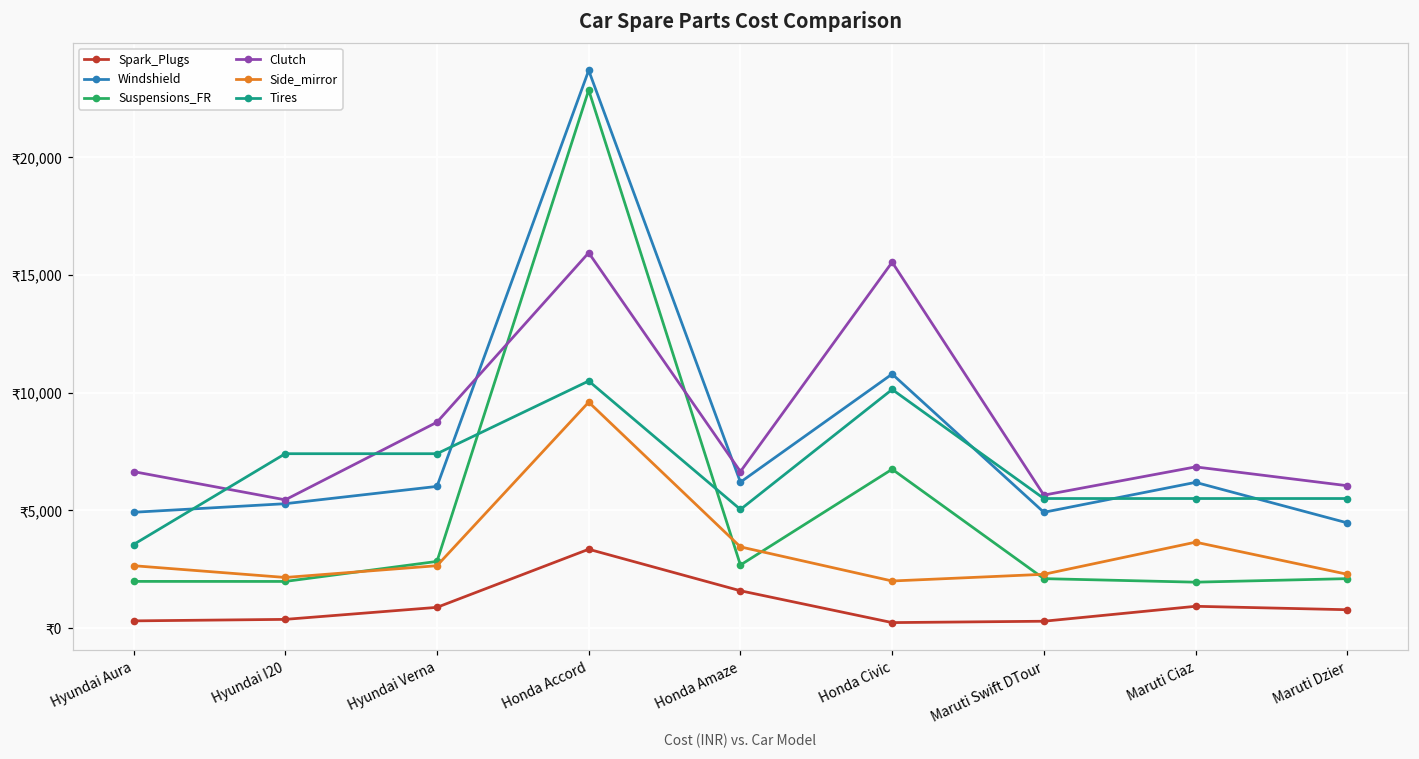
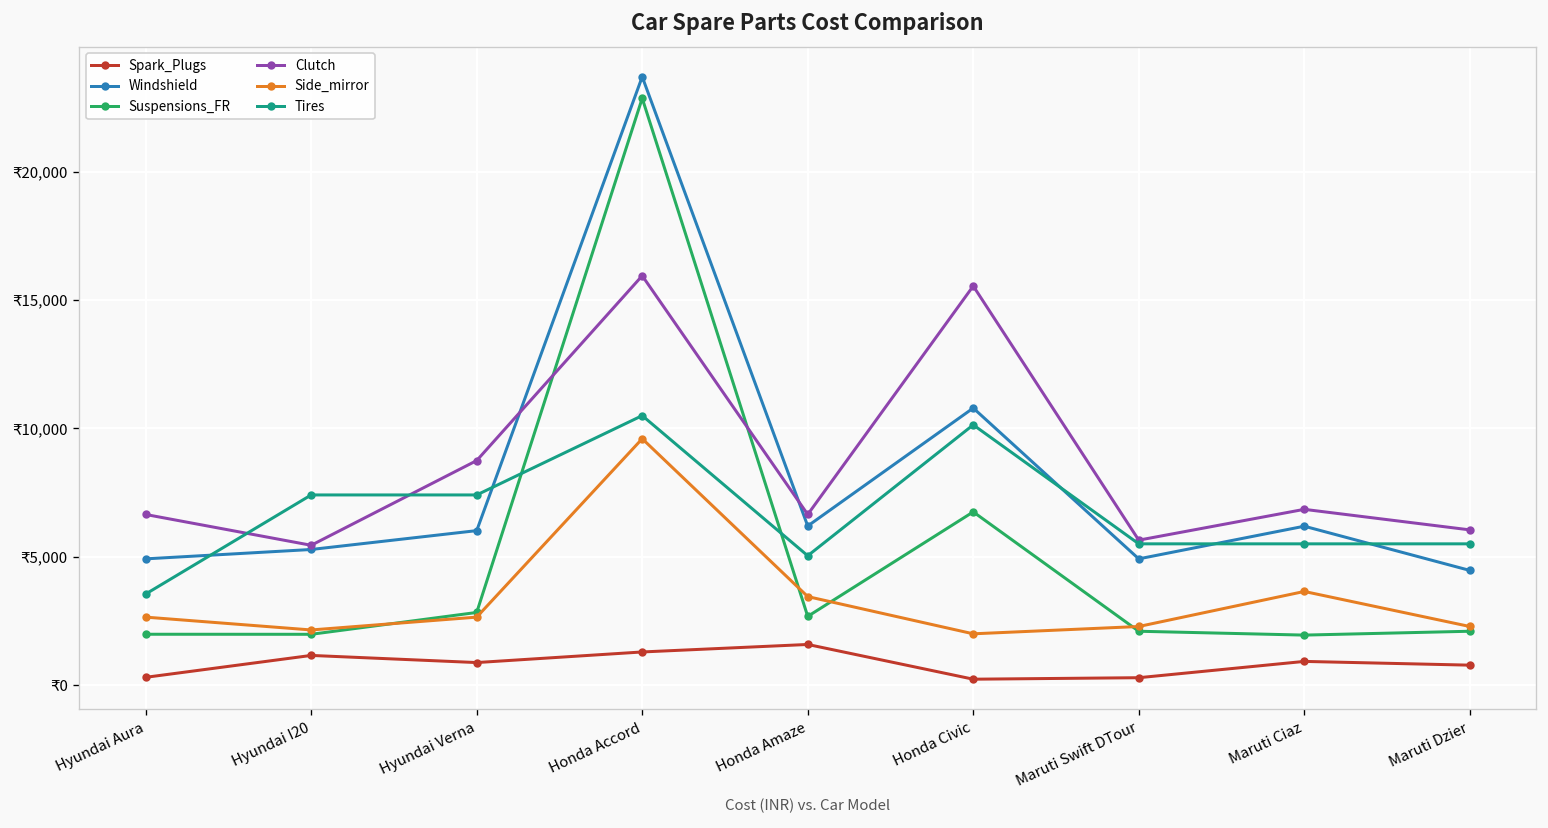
Spark_Plugs, Hyundai I20: ₹400 -> ₹1,200
Spark_Plugs, Honda Accord: ₹3,300 -> ₹1,300
